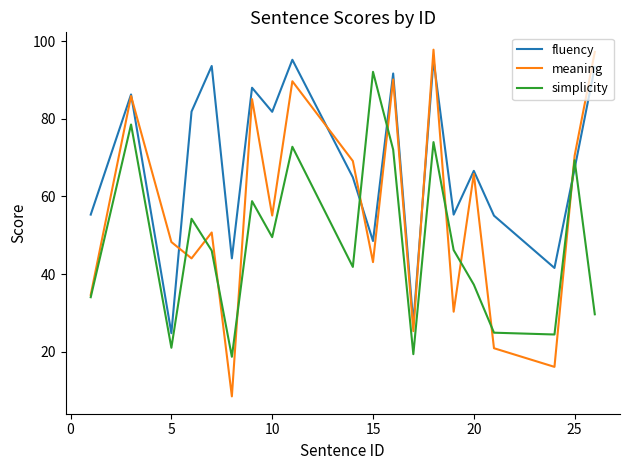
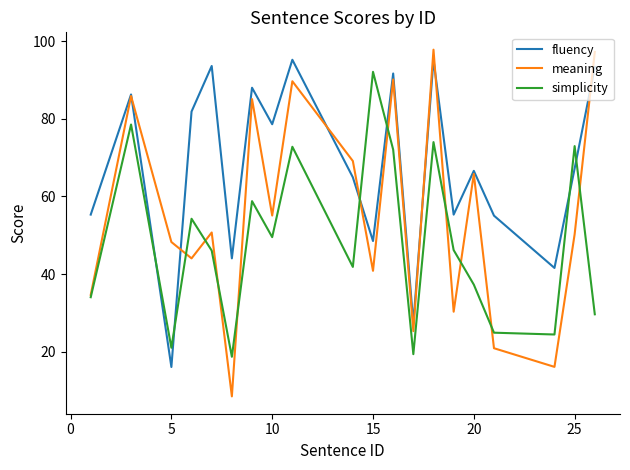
fluency, 5: 25 -> 16
fluency, 10: 82 -> 79
meaning, 15: 43 -> 41
meaning, 25: 71 -> 50
simplicity, 25: 69 -> 73
